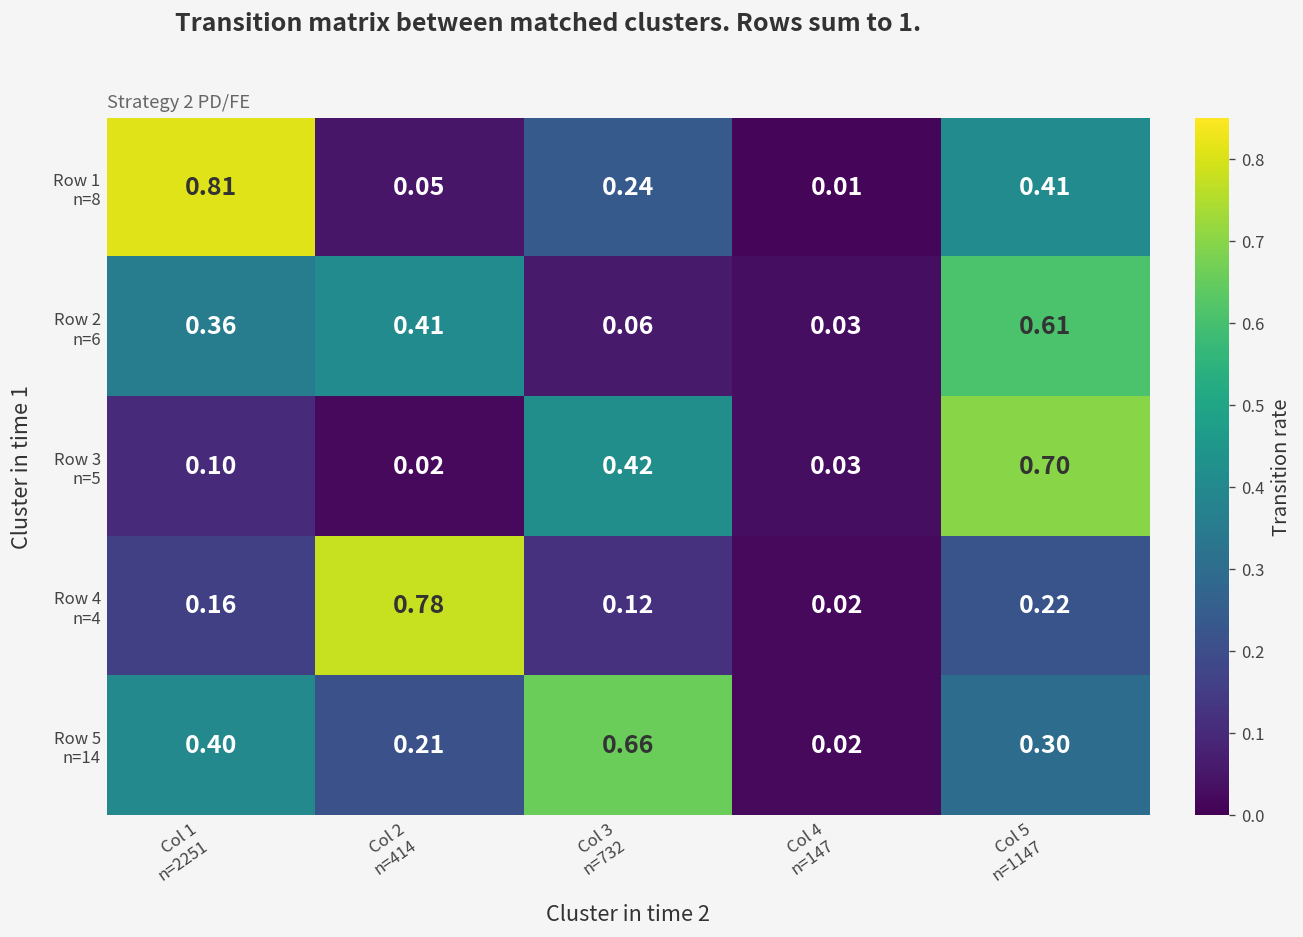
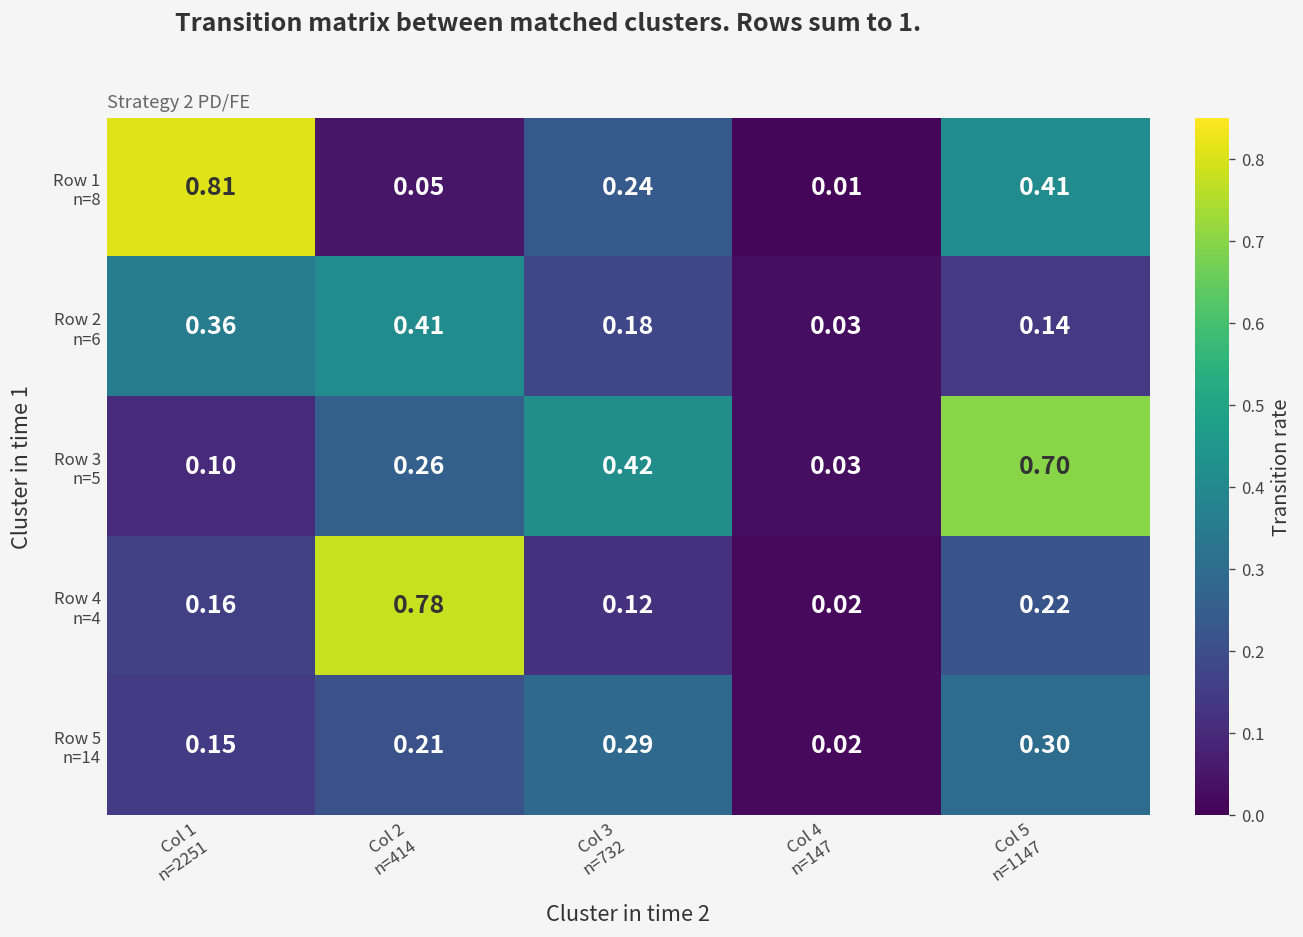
Row 2 n=6, Col 3 n=732: 0.06 -> 0.18
Row 2 n=6, Col 5 n=1147: 0.61 -> 0.14
Row 3 n=5, Col 2 n=414: 0.02 -> 0.26
Row 5 n=14, Col 1 n=2251: 0.40 -> 0.15
Row 5 n=14, Col 3 n=732: 0.66 -> 0.29
